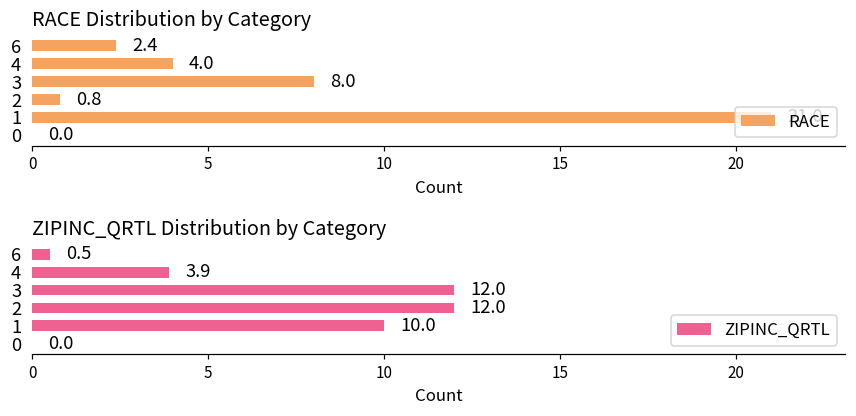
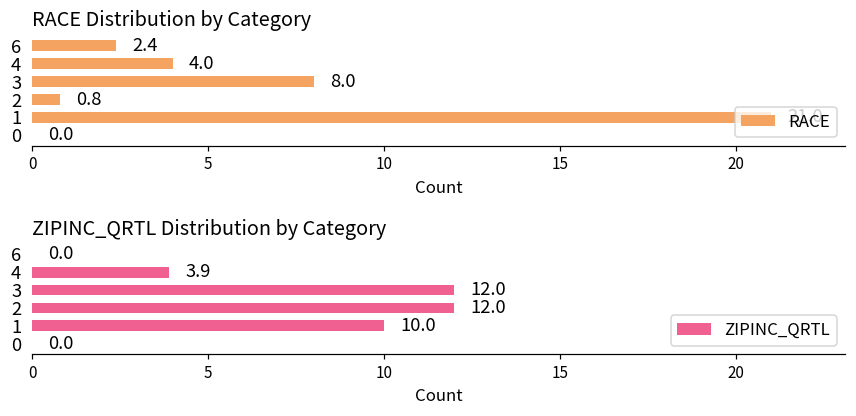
ZIPINC_QRTL Distribution by Category, 6: 0.5 -> 0.0
